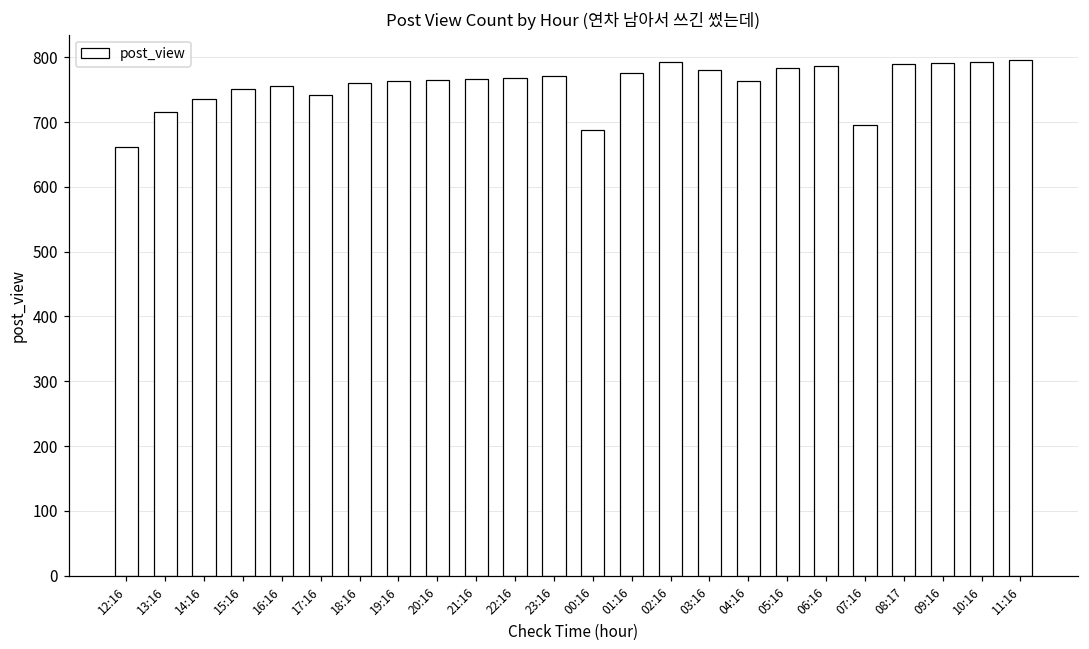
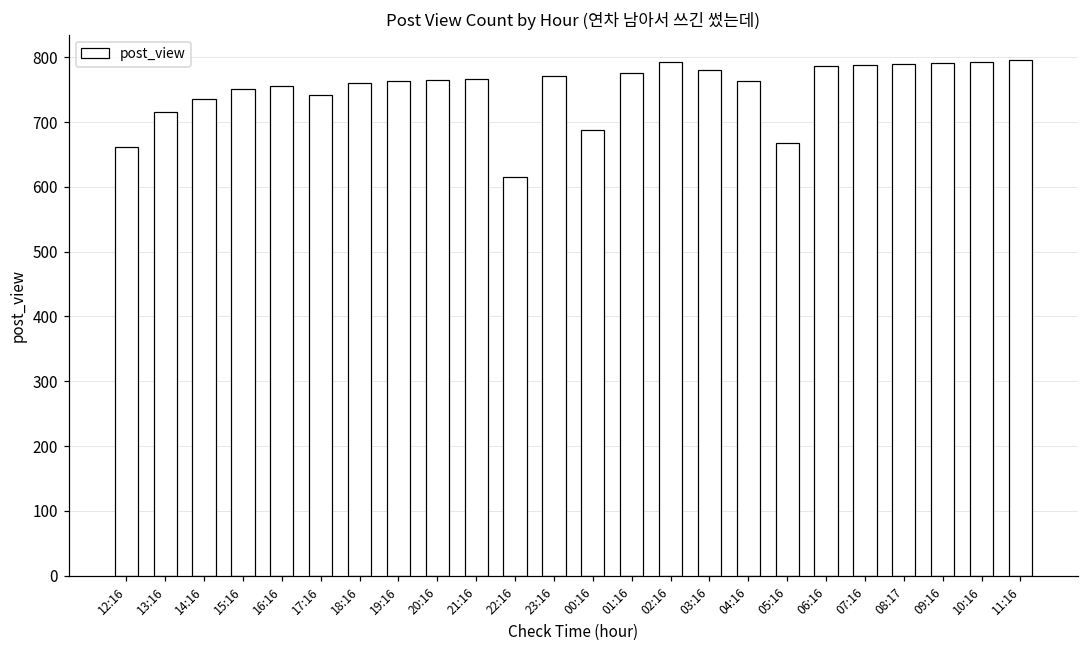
22:16: 770 -> 620
05:16: 780 -> 670
07:16: 700 -> 790
